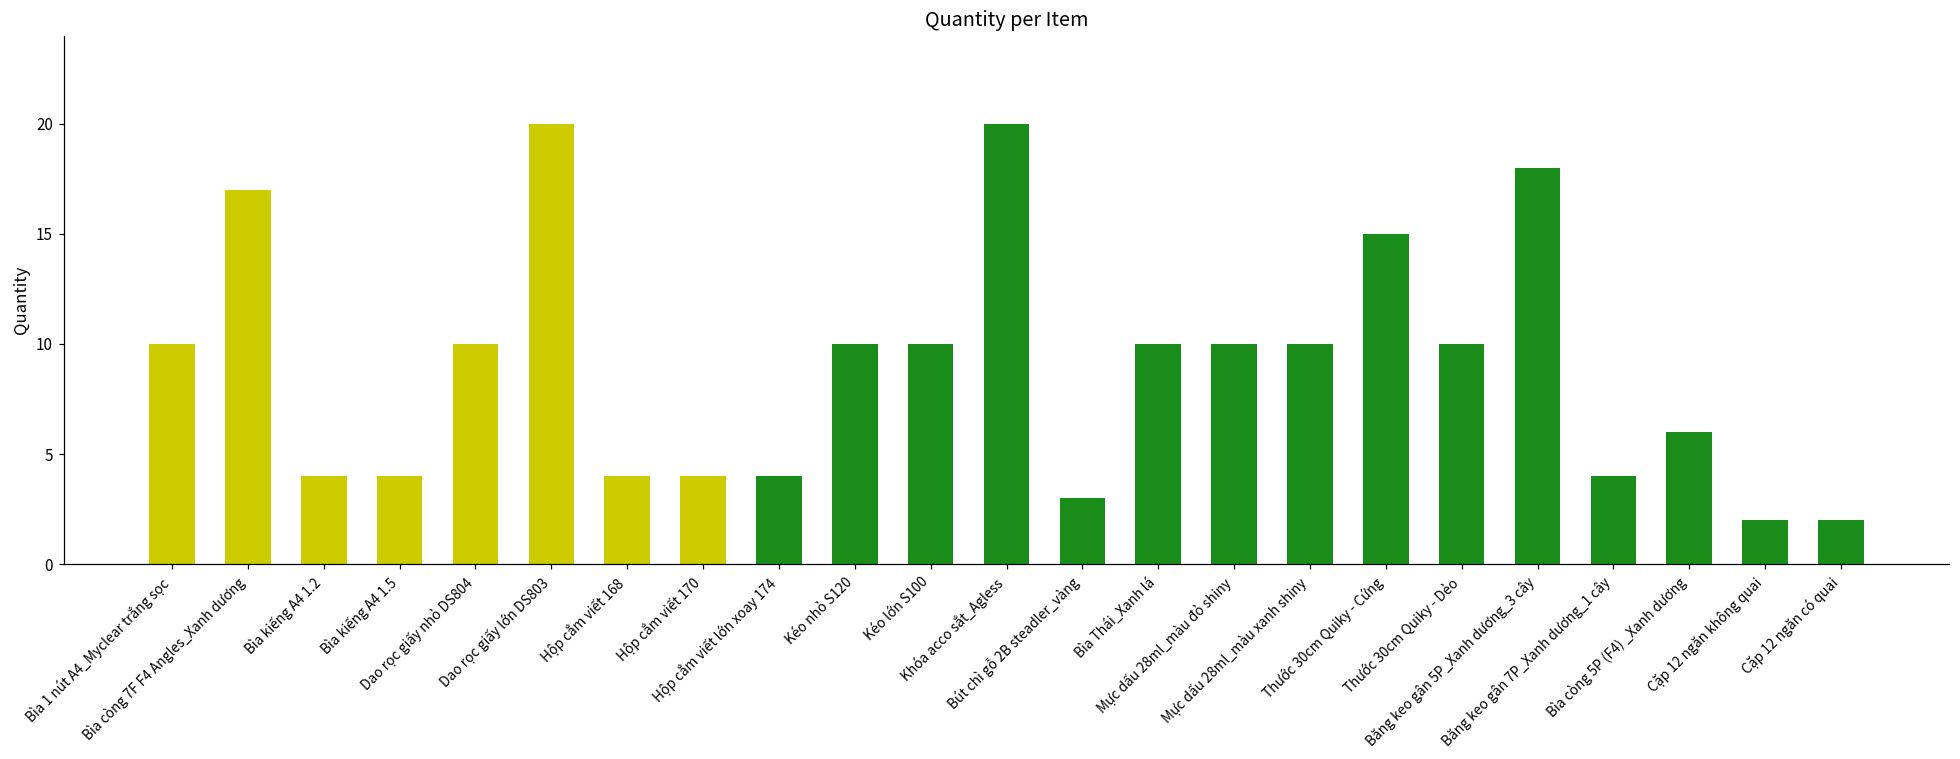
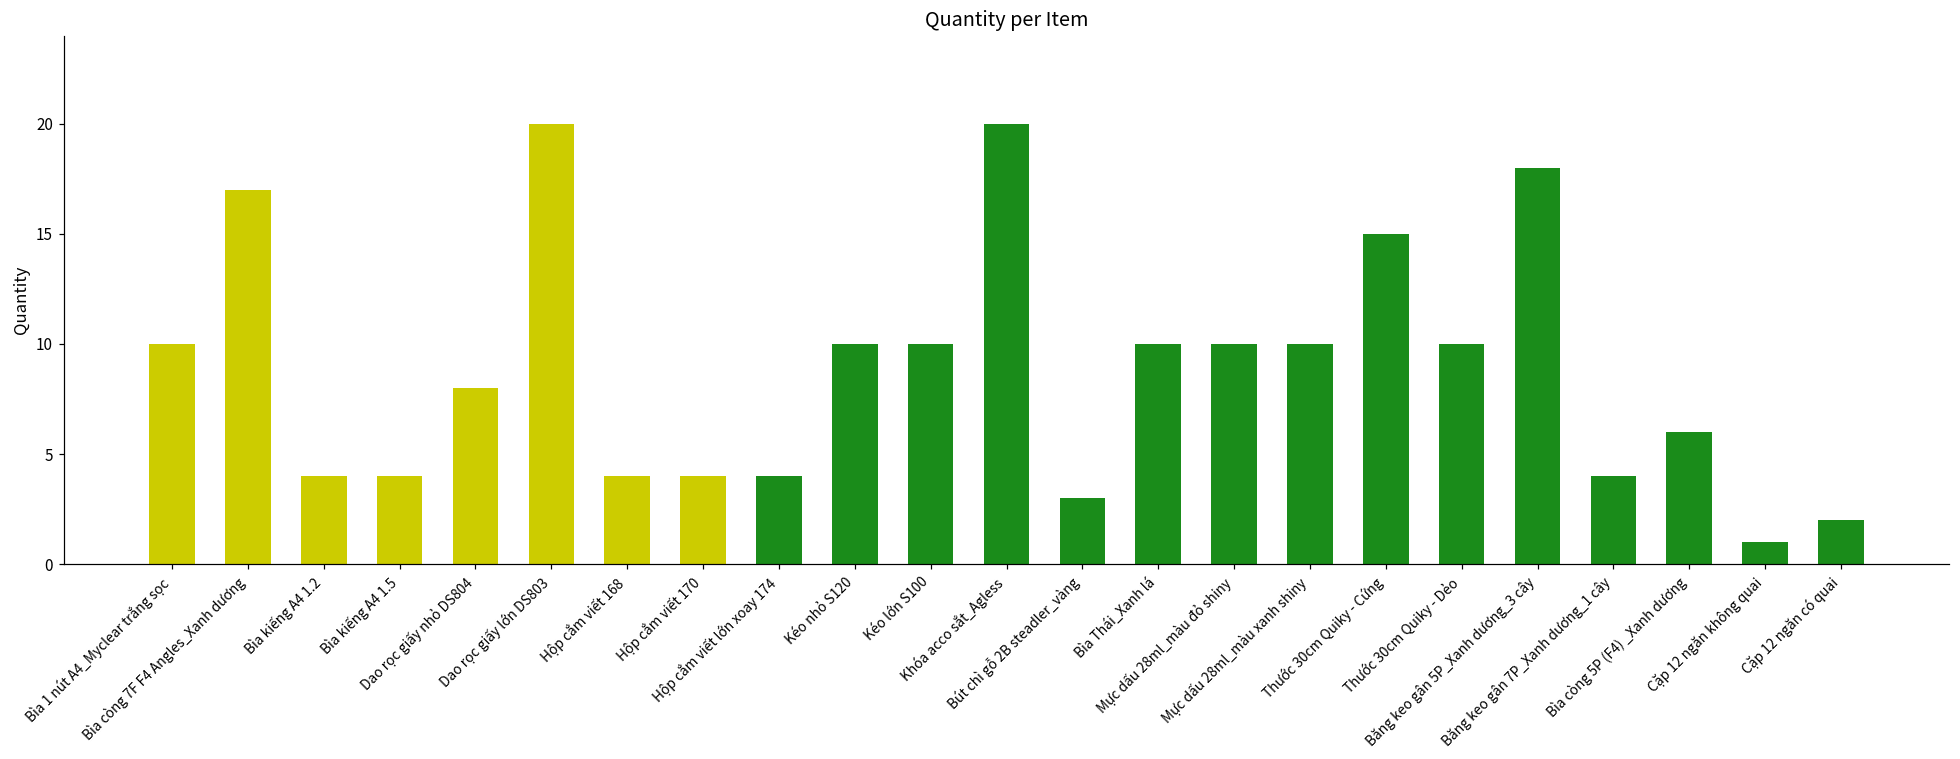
Dao rọc giấy nhỏ DS804: 10 -> 8
Cặp 12 ngăn không quai: 2 -> 1
